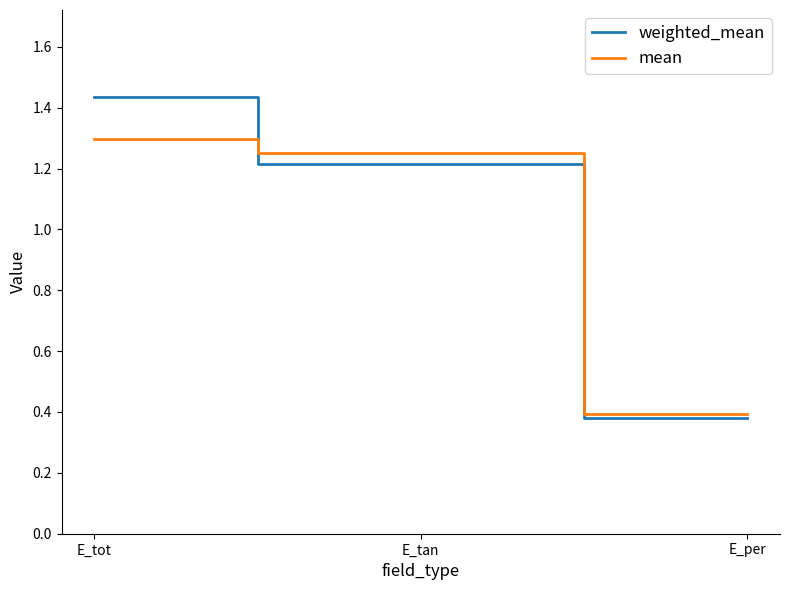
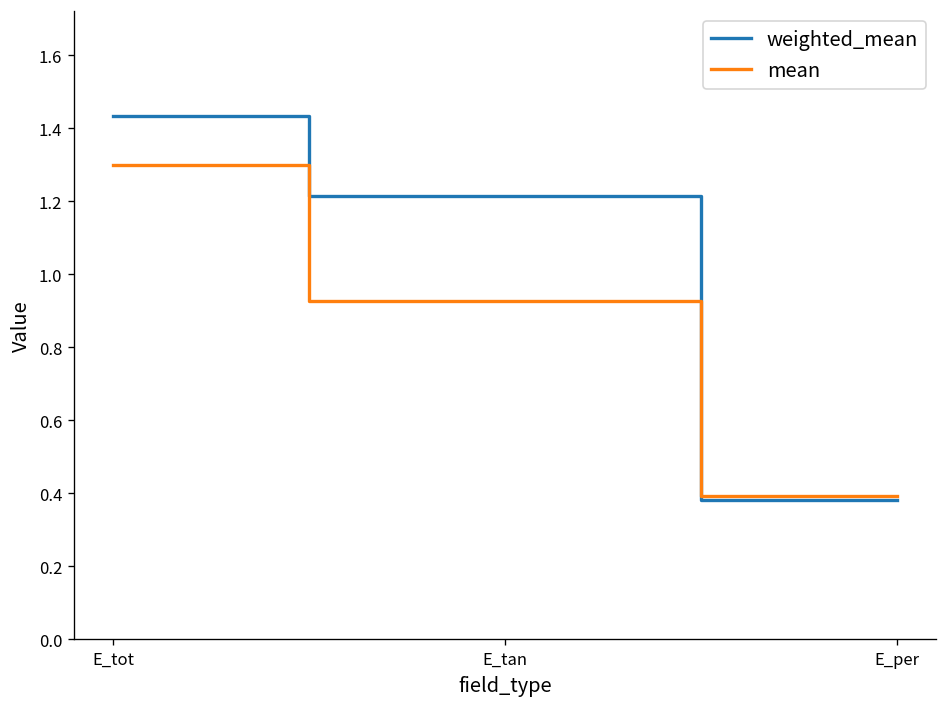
mean, E_tan: 1.25 -> 0.93
